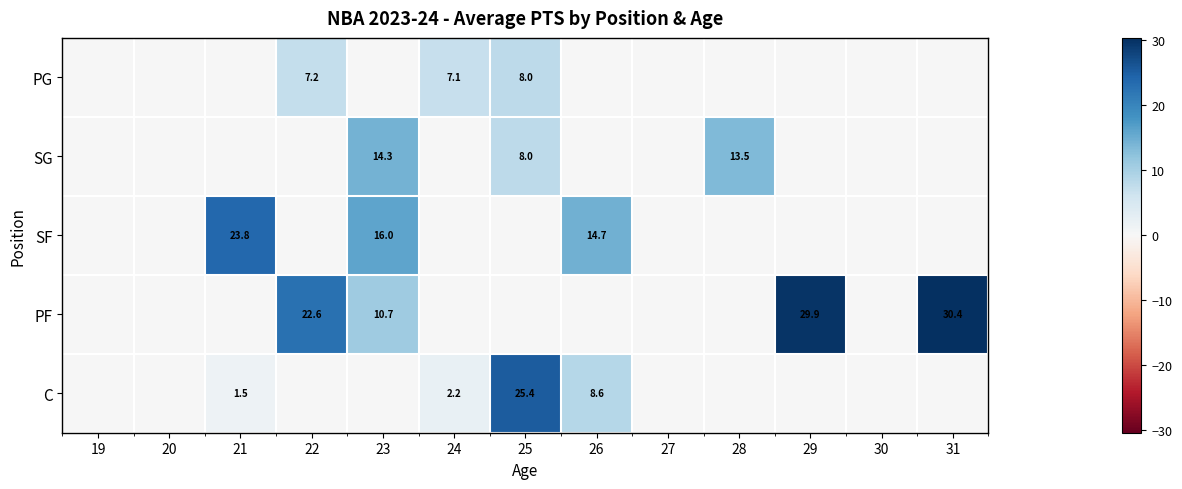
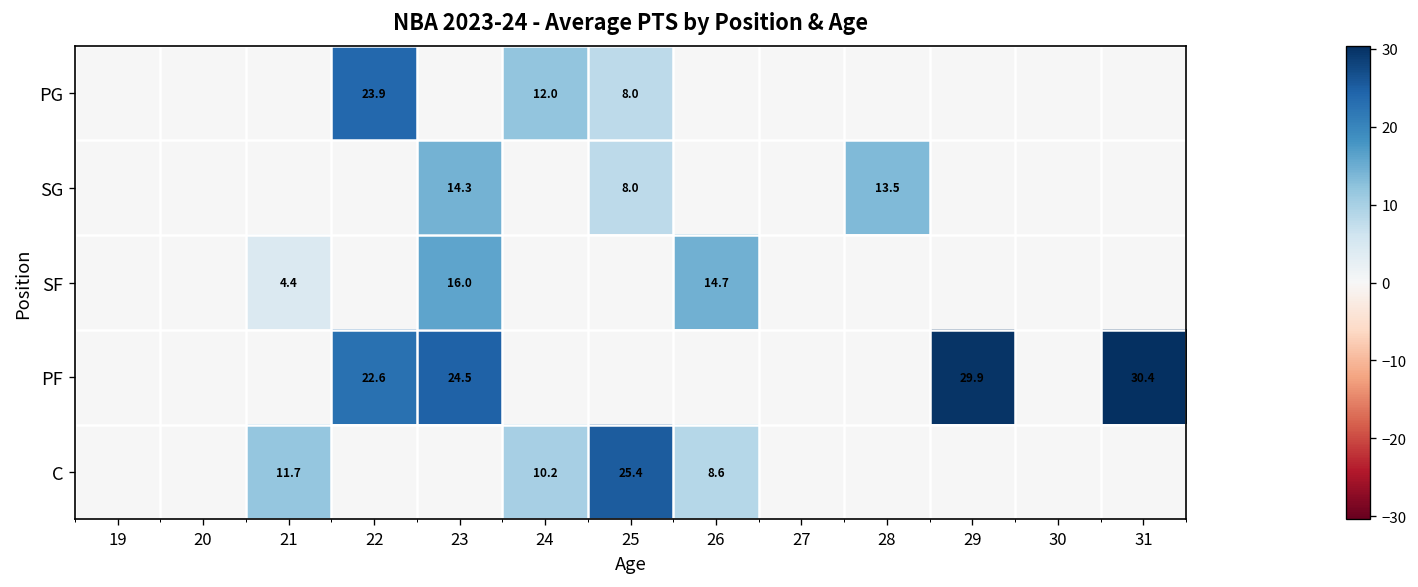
PG, 22: 7.2 -> 23.9
PG, 24: 7.1 -> 12.0
SF, 21: 23.8 -> 4.4
PF, 23: 10.7 -> 24.5
C, 21: 1.5 -> 11.7
C, 24: 2.2 -> 10.2
